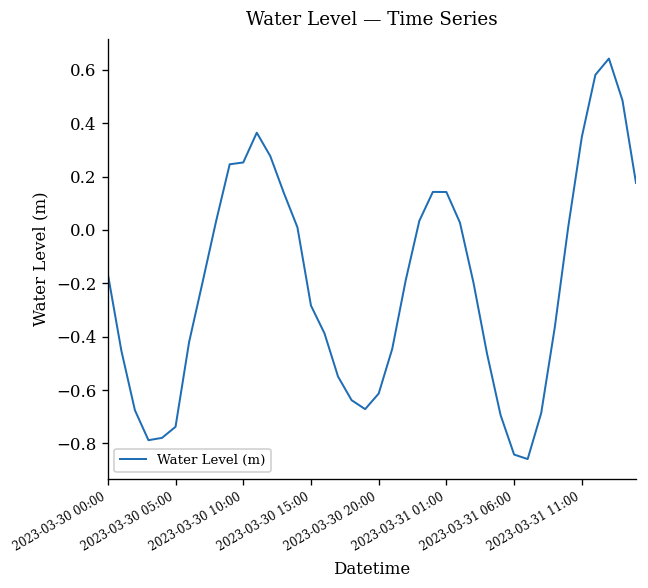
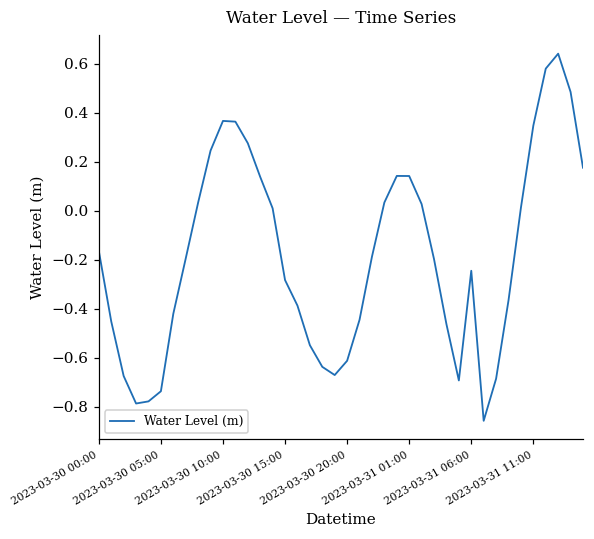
2023-03-30 10:00: 0.25 -> 0.37
2023-03-31 06:00: -0.84 -> -0.25
